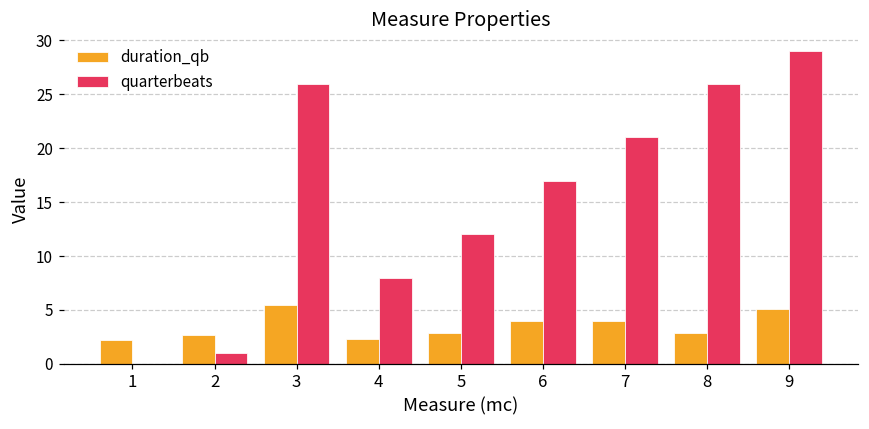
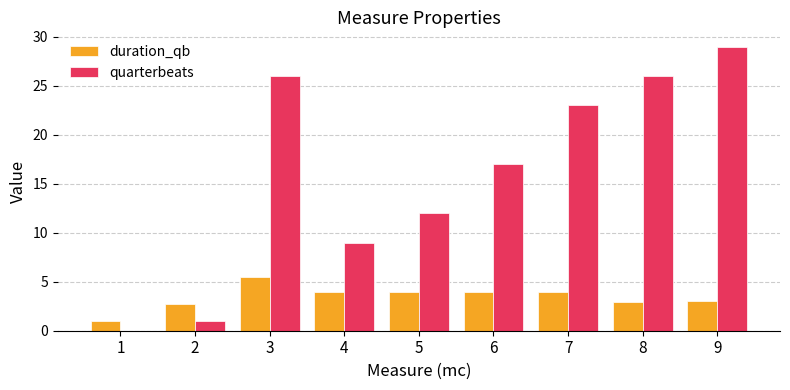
duration_qb, 1: 2 -> 1
duration_qb, 4: 2 -> 4
quarterbeats, 4: 8 -> 9
duration_qb, 5: 3 -> 4
quarterbeats, 7: 21 -> 23
duration_qb, 9: 5 -> 3
